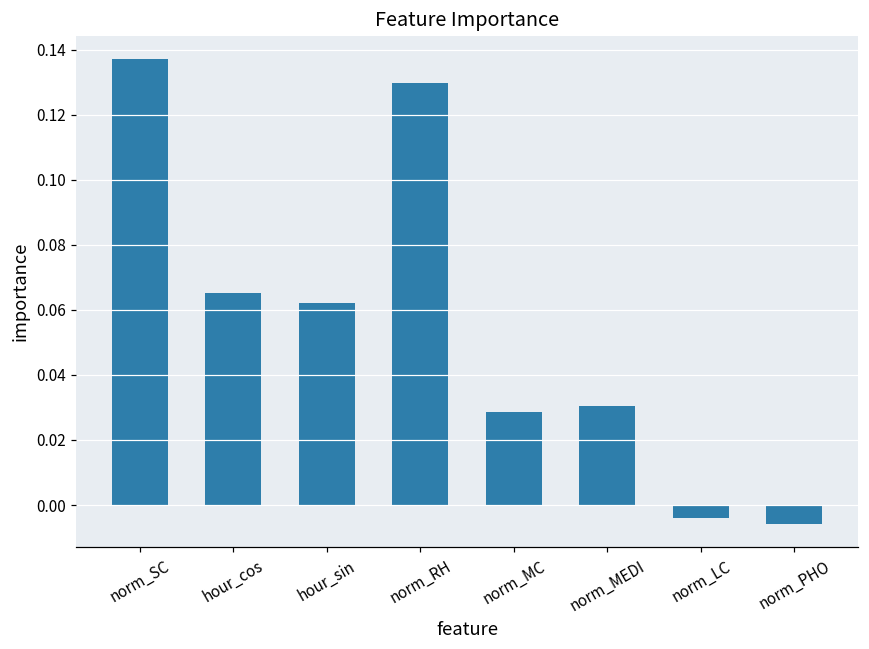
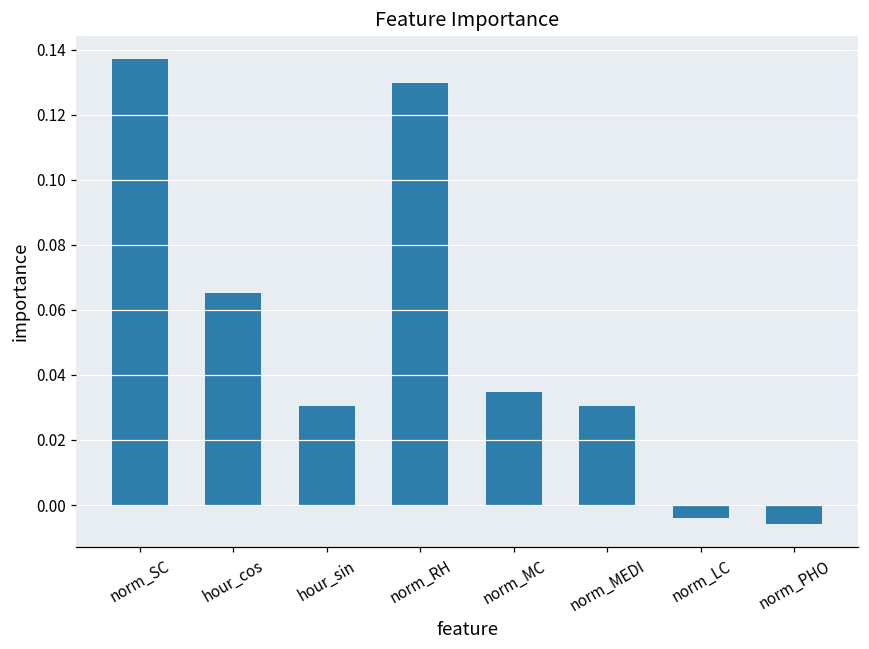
hour_sin: 0.062 -> 0.030
norm_MC: 0.029 -> 0.035
